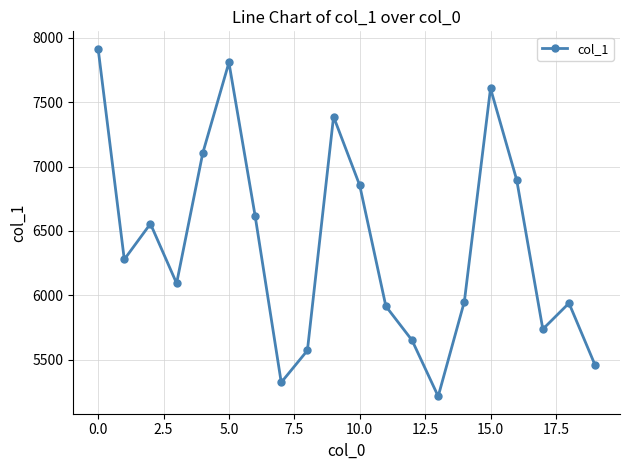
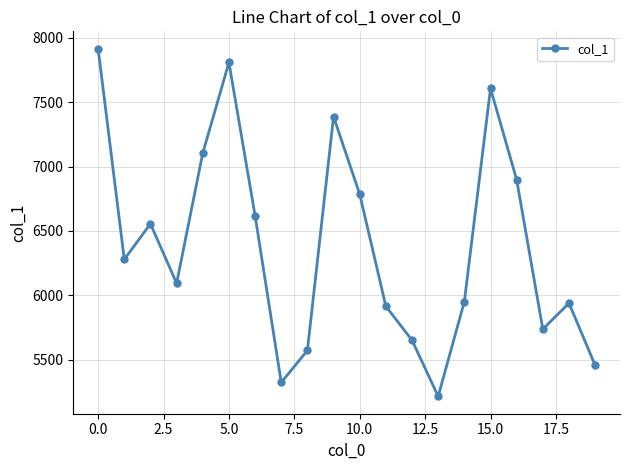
10.0: 6850 -> 6780
